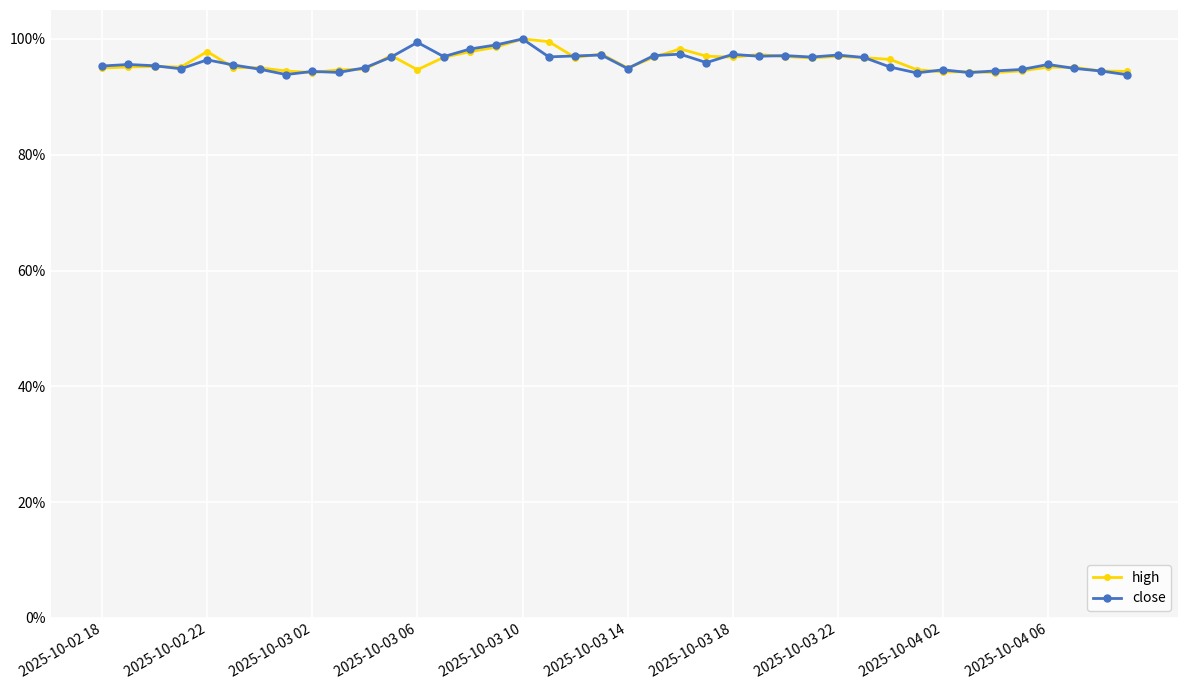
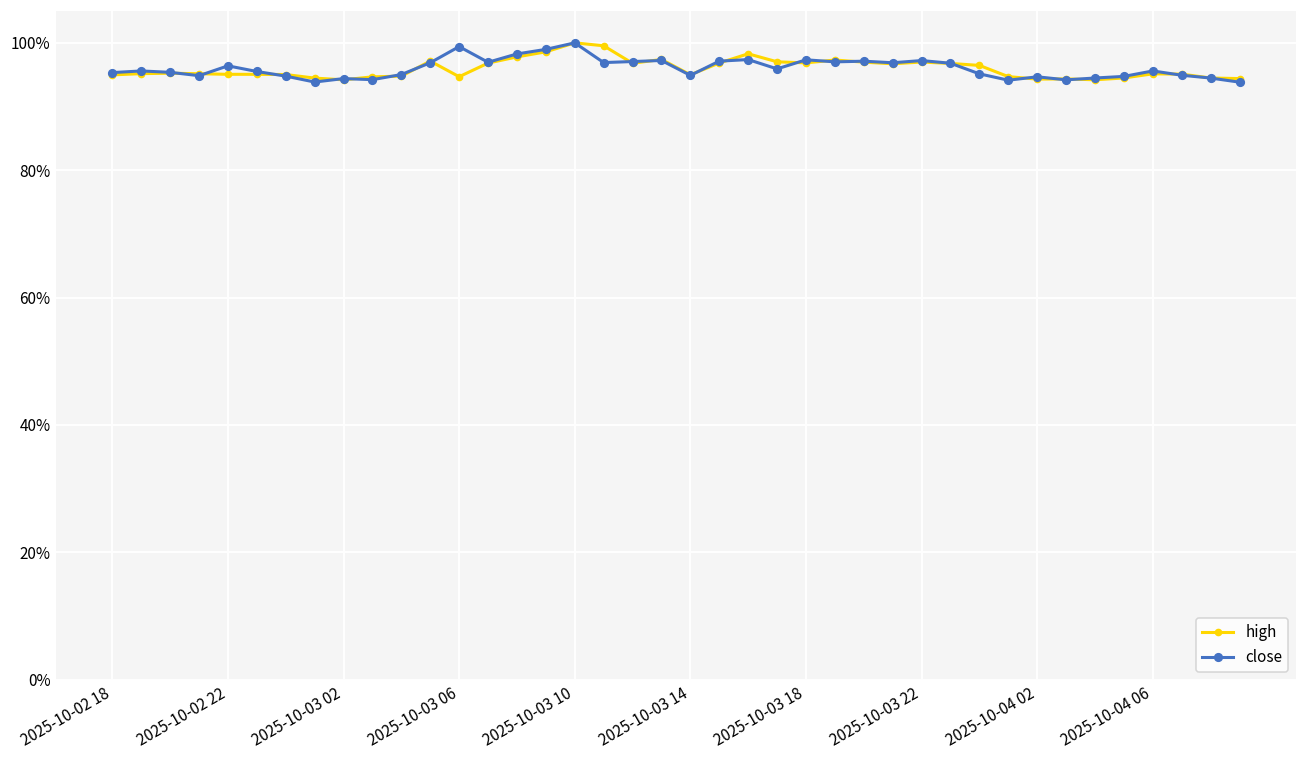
high, 2025-10-02 22: 98% -> 95%
